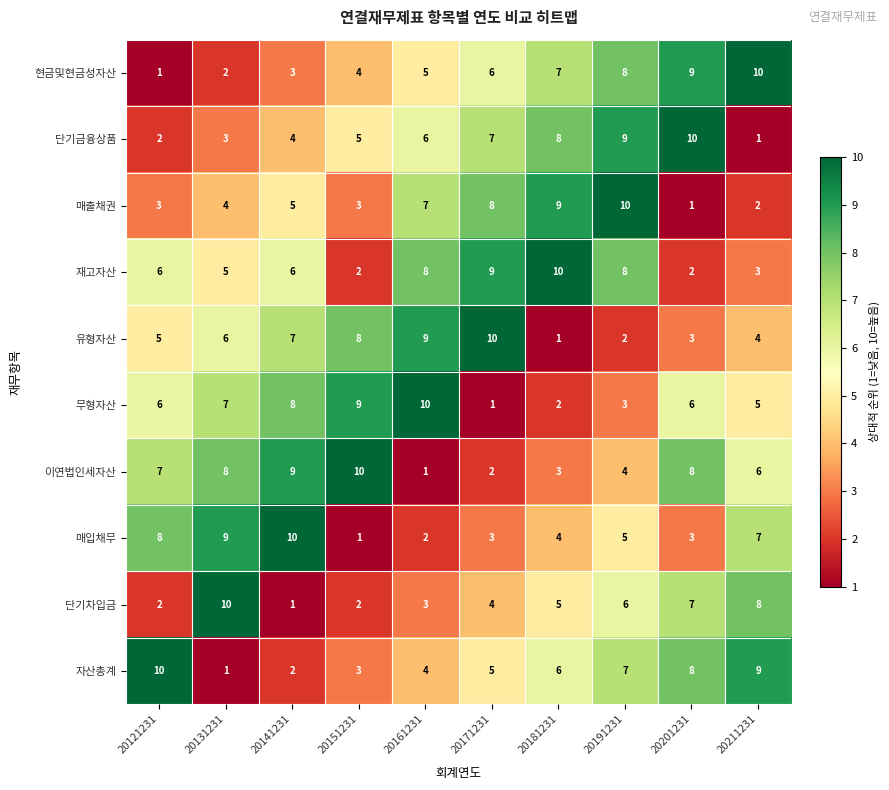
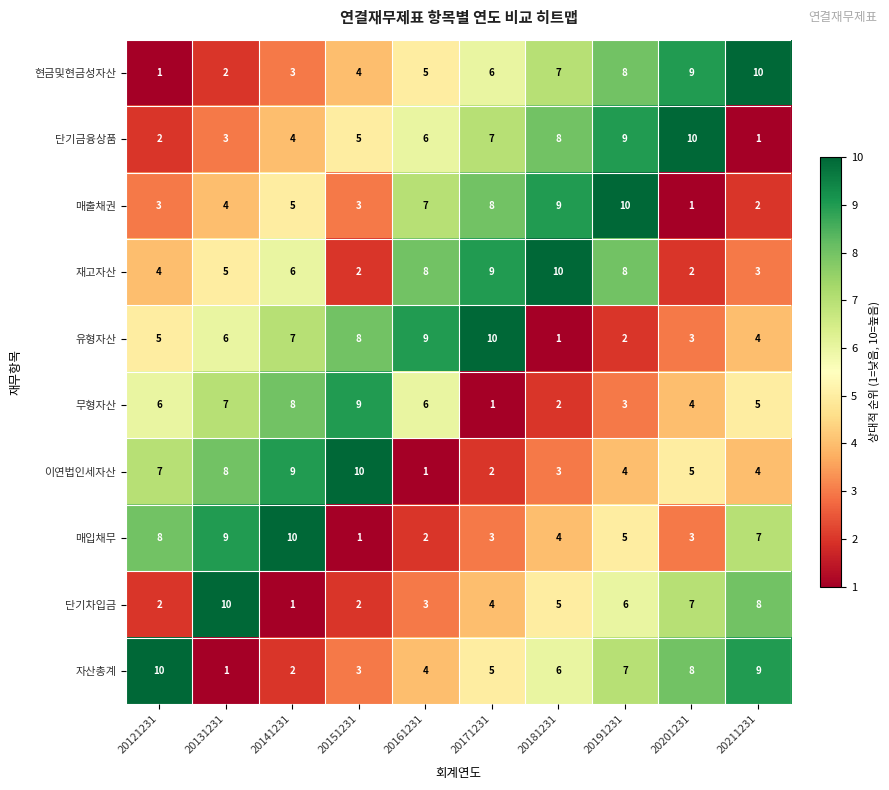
재고자산, 20121231: 6 -> 4
무형자산, 20161231: 10 -> 6
무형자산, 20201231: 6 -> 4
이연법인세자산, 20201231: 8 -> 5
이연법인세자산, 20211231: 6 -> 4
